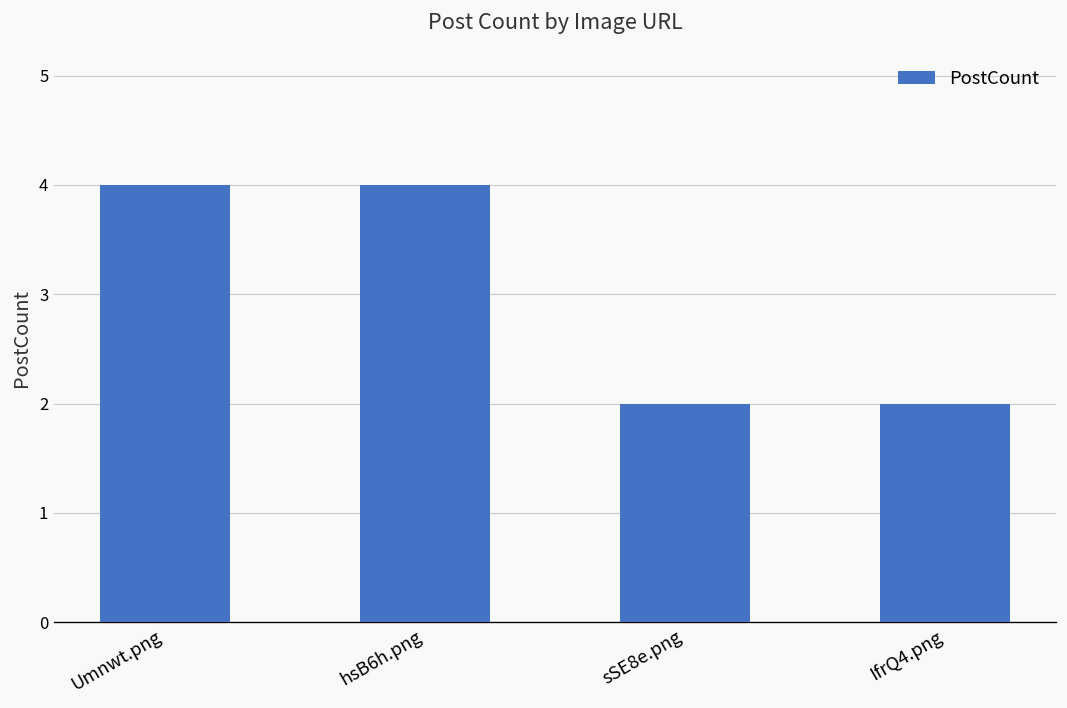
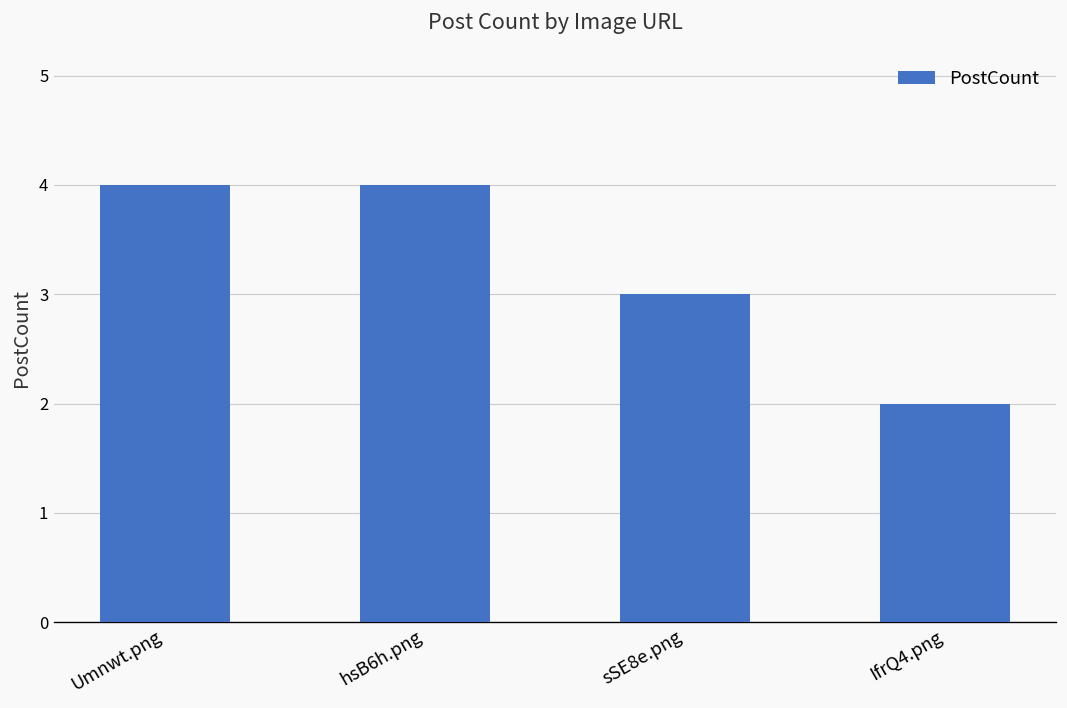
sSE8e.png: 2 -> 3
